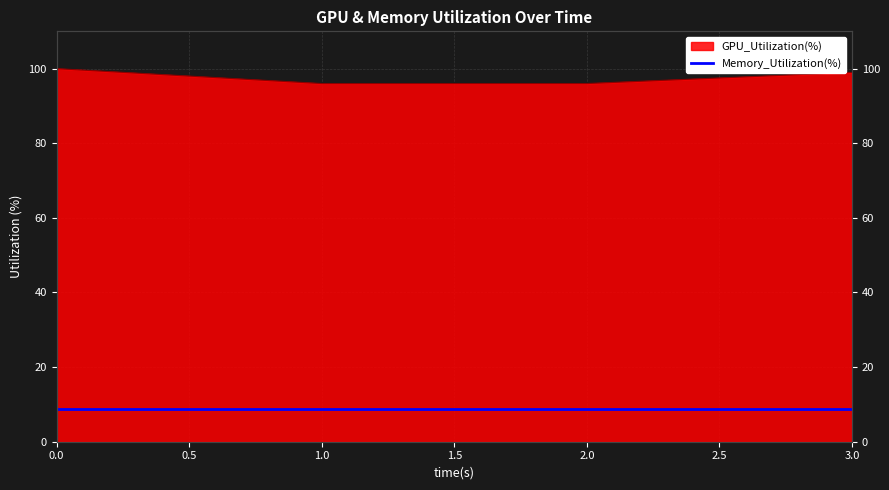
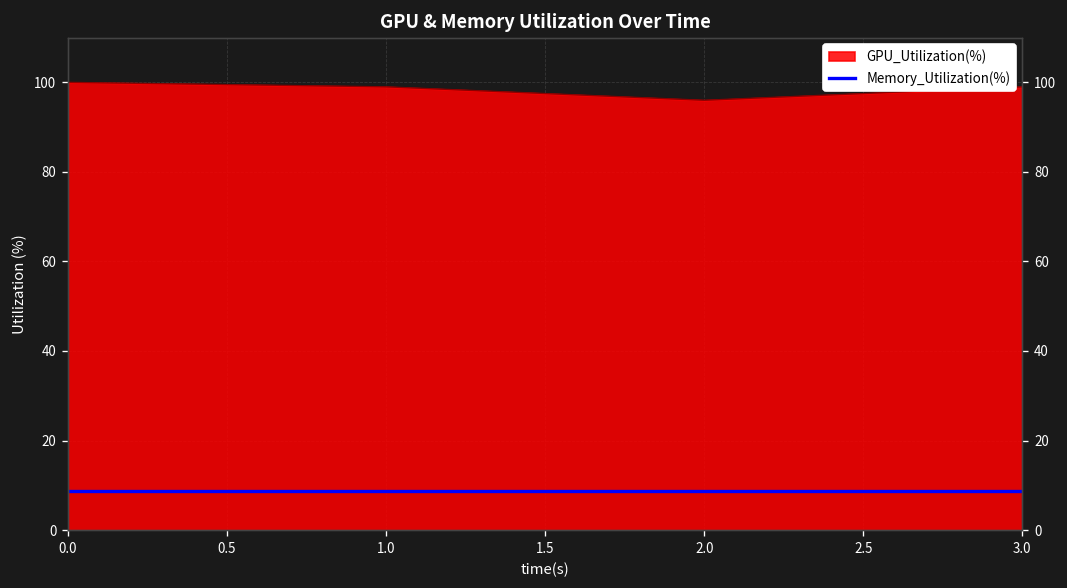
GPU_Utilization(%), 1.0: 96 -> 99
